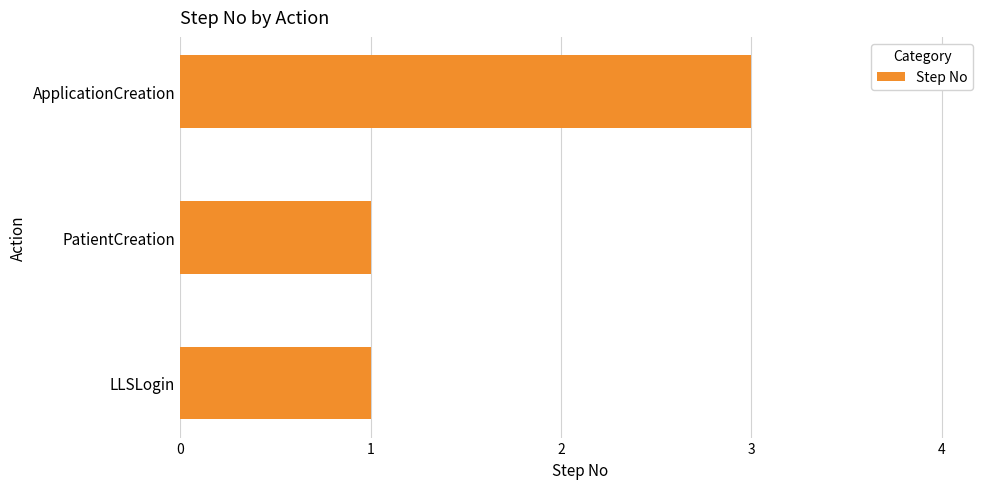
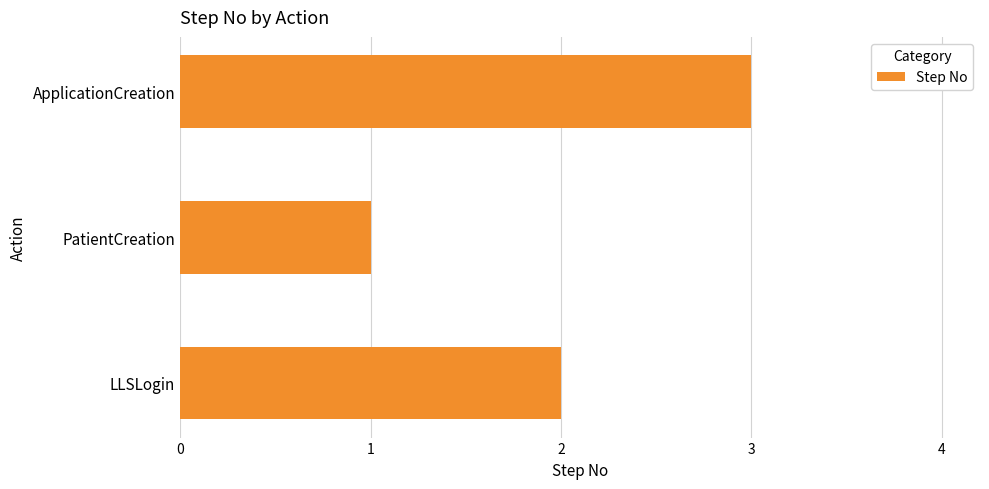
LLSLogin: 1 -> 2
